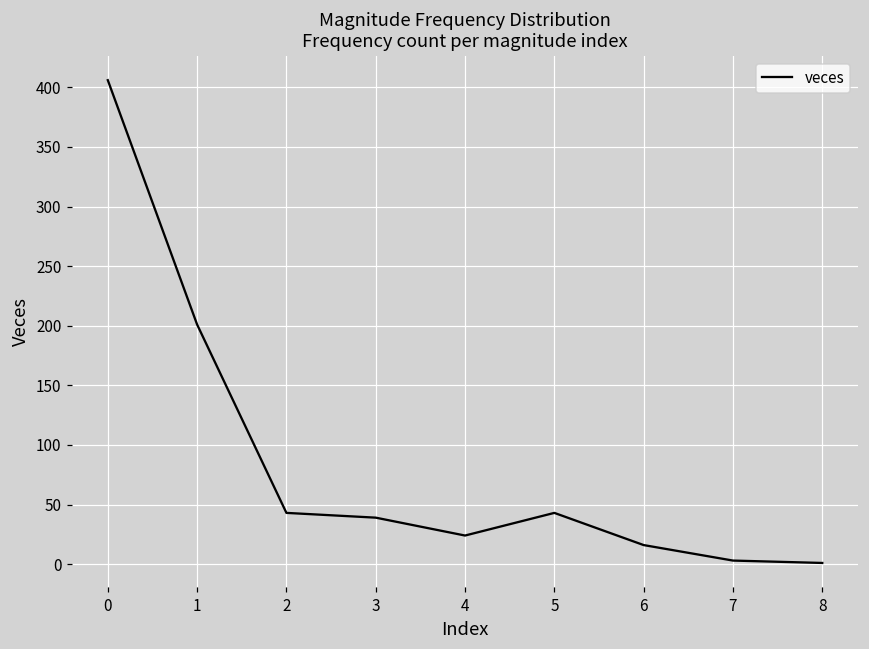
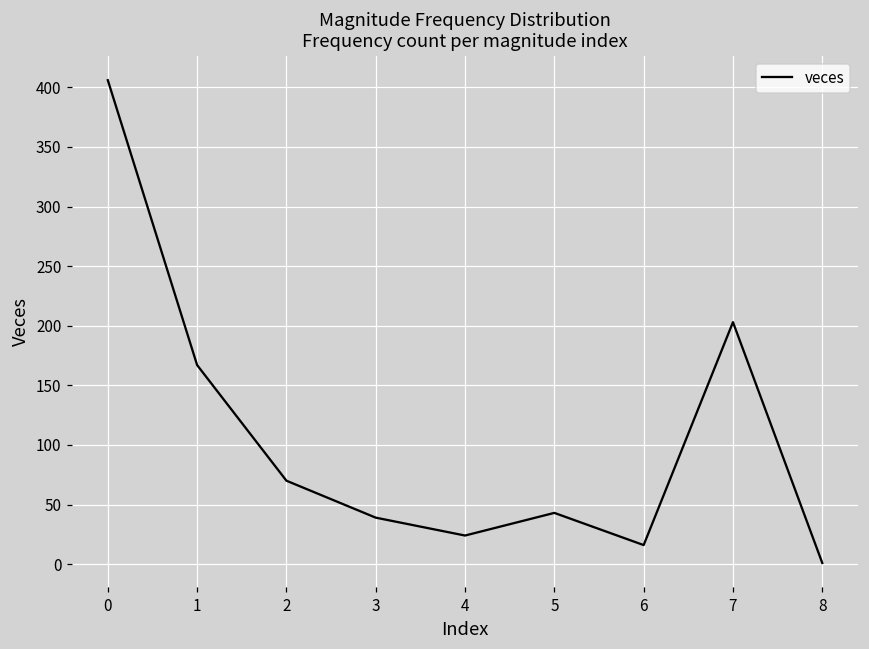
1: 201 -> 167
2: 43 -> 70
7: 3 -> 203
